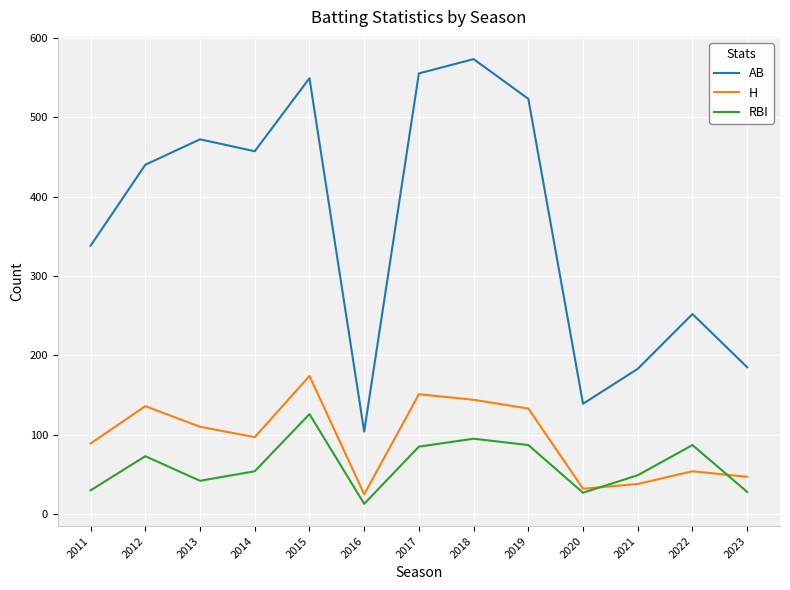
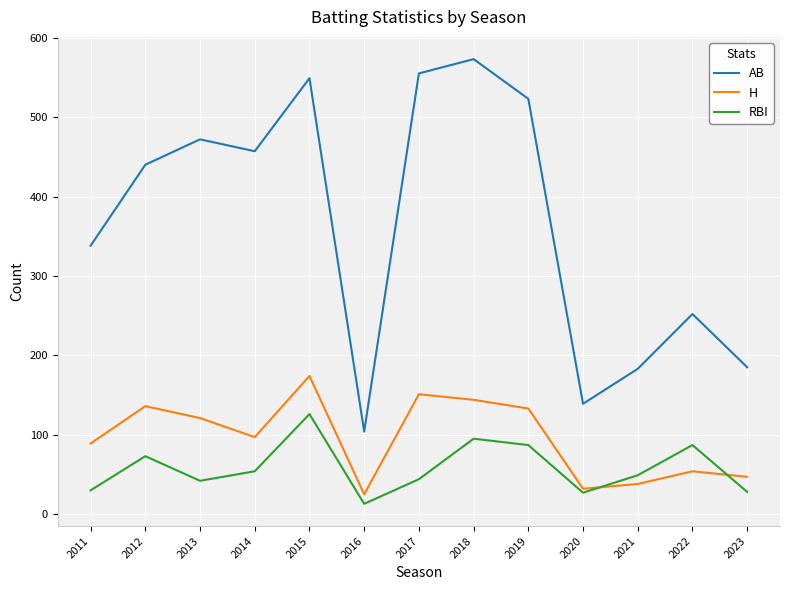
H, 2013: 110 -> 120
RBI, 2017: 90 -> 40
